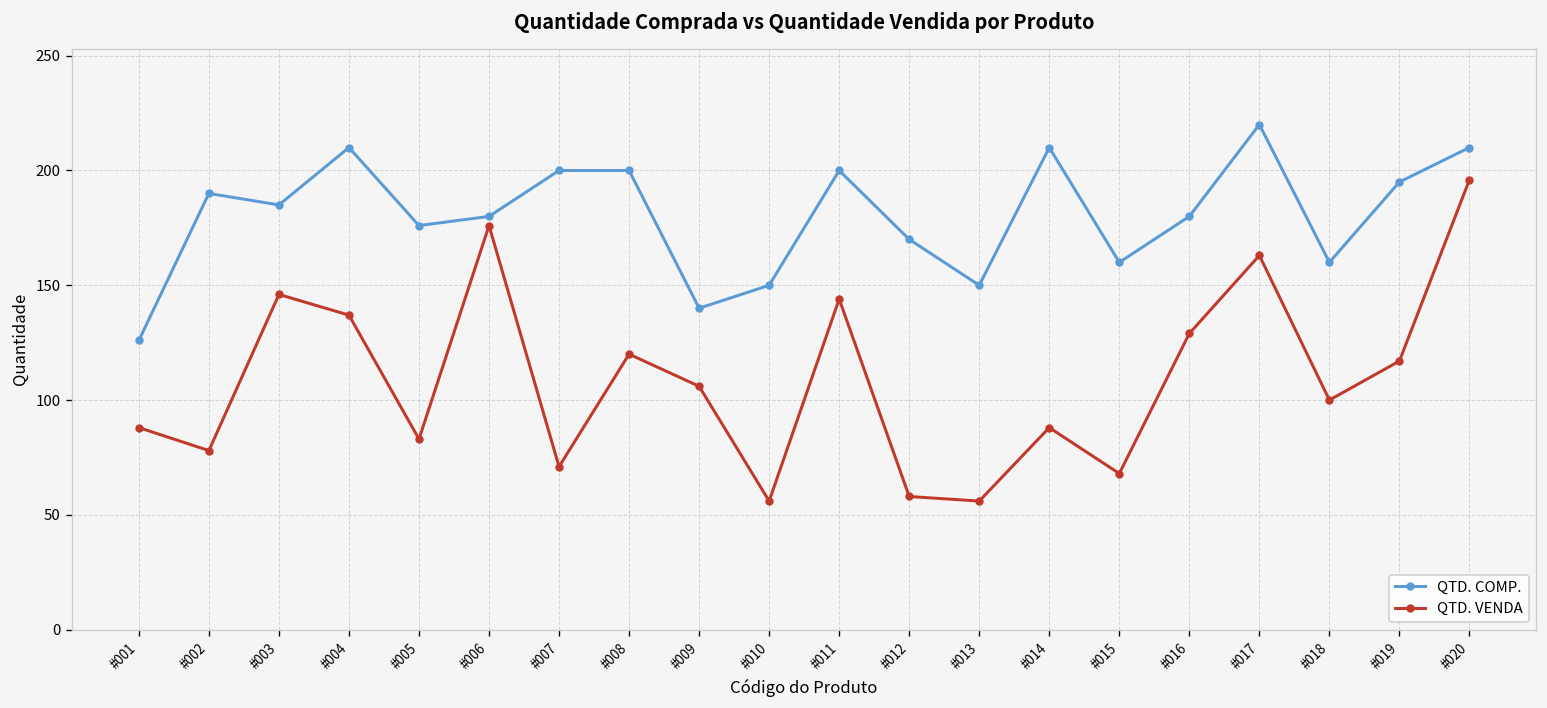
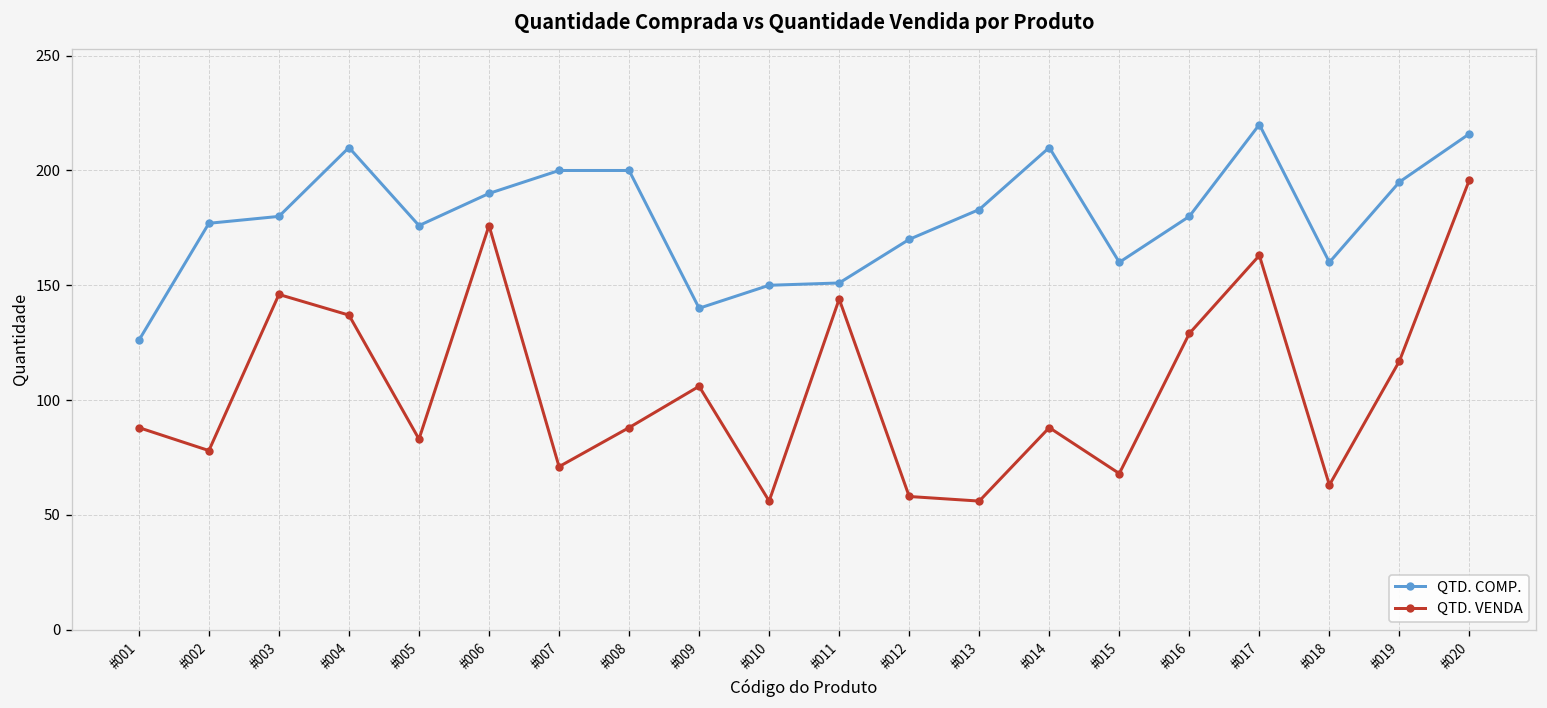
QTD. COMP., #002: 190 -> 177
QTD. COMP., #003: 185 -> 180
QTD. COMP., #006: 180 -> 190
QTD. VENDA, #008: 120 -> 88
QTD. COMP., #011: 200 -> 151
QTD. COMP., #013: 150 -> 183
QTD. VENDA, #018: 100 -> 63
QTD. COMP., #020: 210 -> 216
